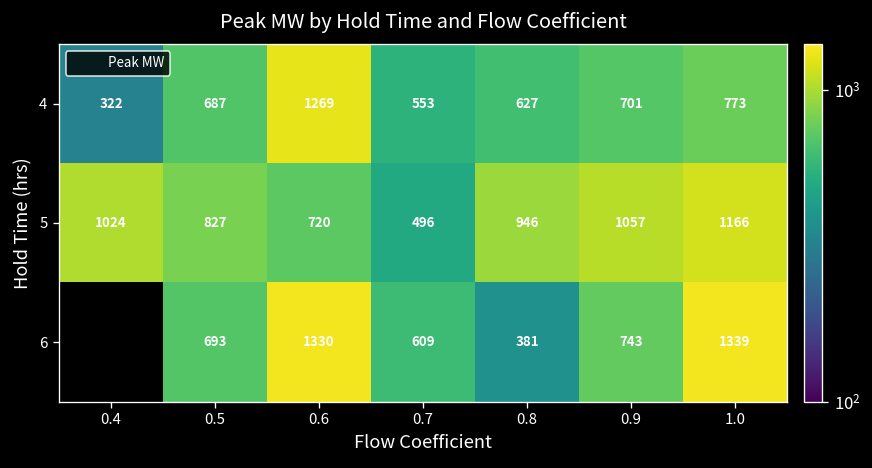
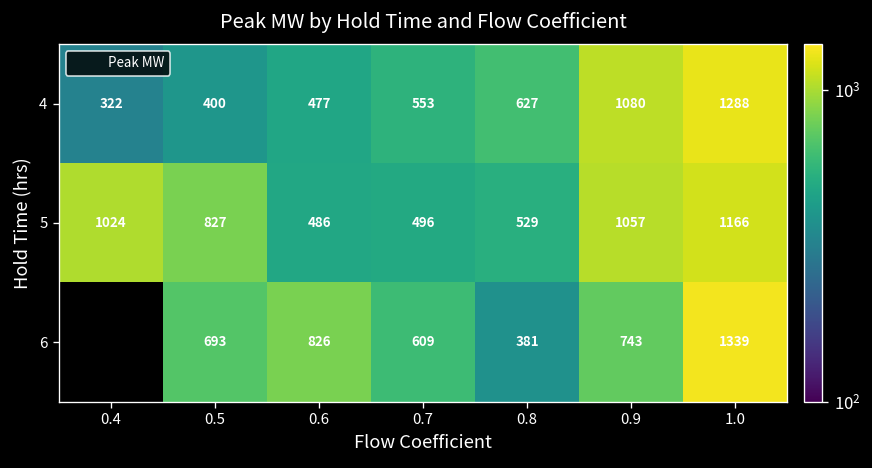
4, 0.5: 687 -> 400
4, 0.6: 1269 -> 477
4, 0.9: 701 -> 1080
4, 1.0: 773 -> 1288
5, 0.6: 720 -> 486
5, 0.8: 946 -> 529
6, 0.6: 1330 -> 826
